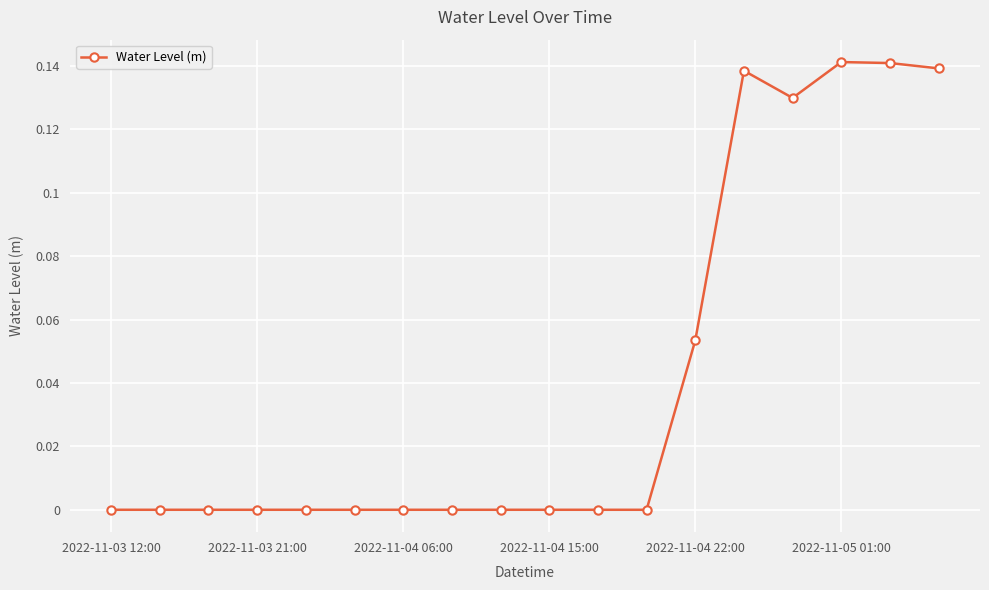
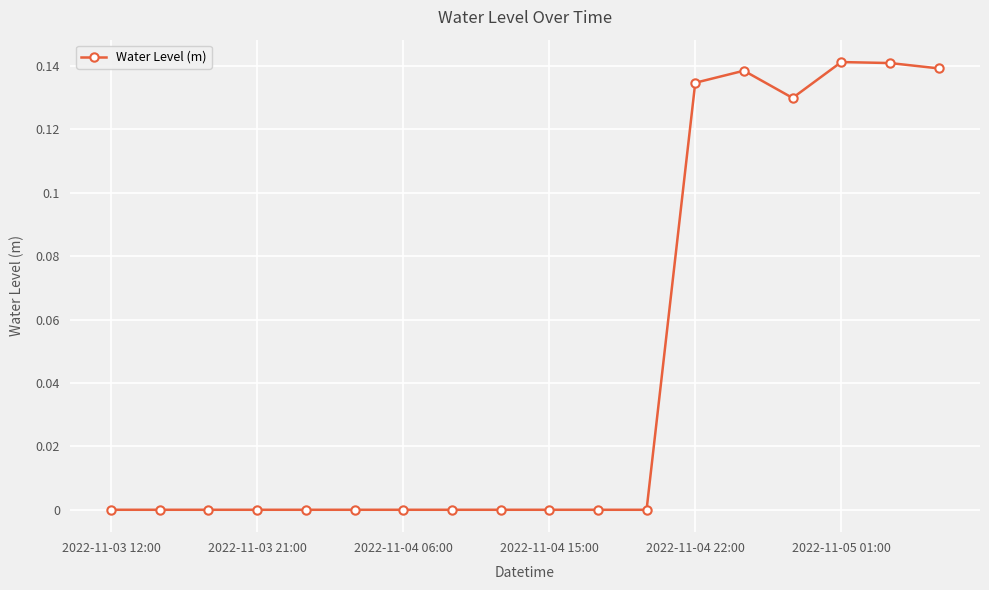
2022-11-04 22:00: 0.053 -> 0.135
